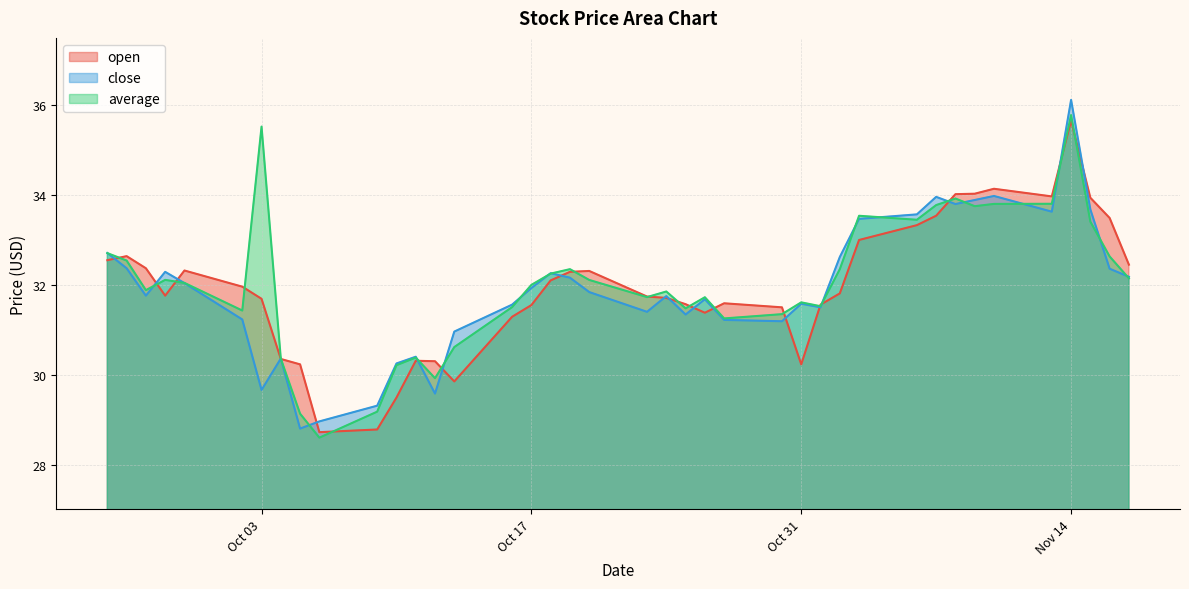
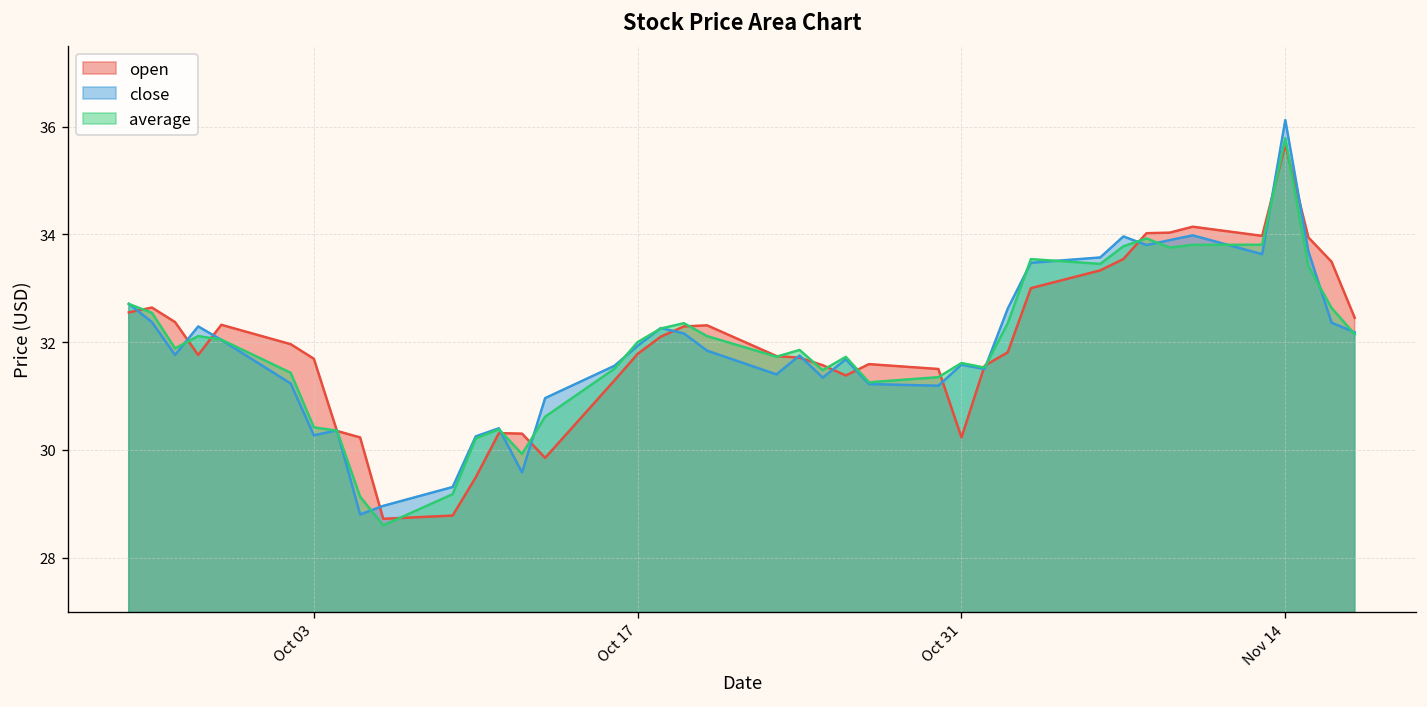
close, Oct 03: 29.7 -> 30.3
average, Oct 03: 35.5 -> 30.4
open, Oct 17: 31.6 -> 31.8
